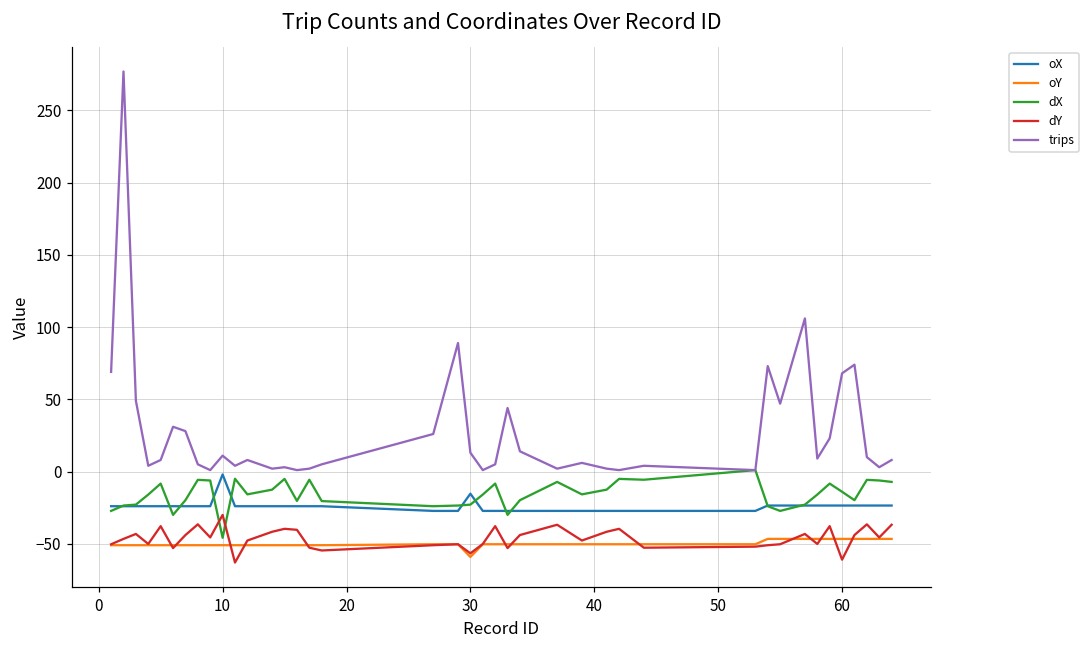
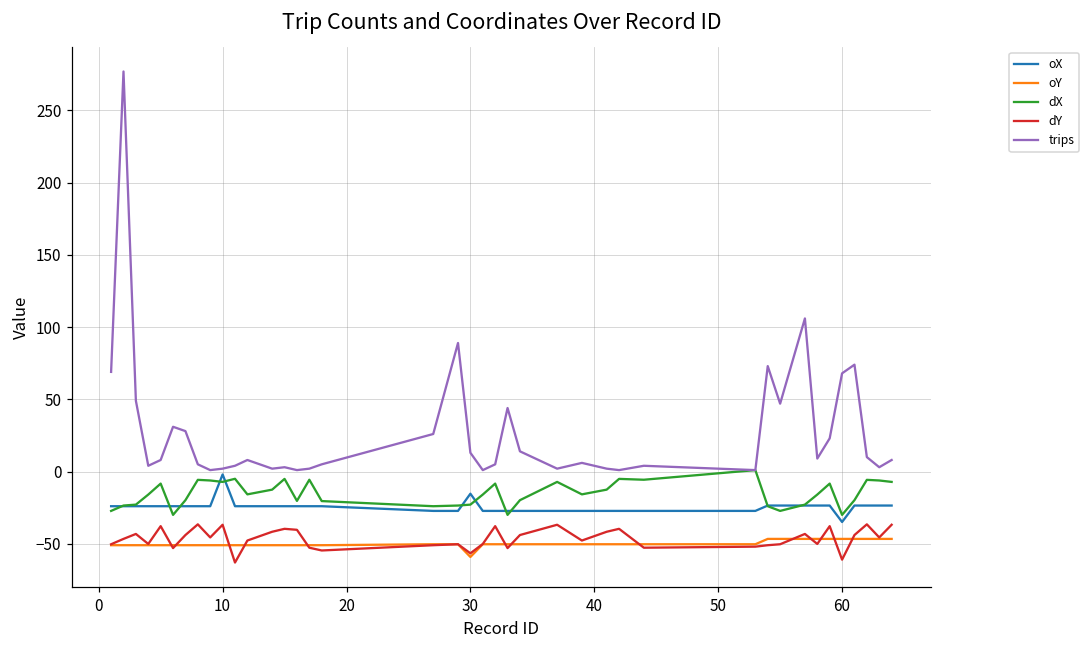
dX, 10: -46 -> -7
dY, 10: -30 -> -37
trips, 10: 11 -> 2
oX, 60: -24 -> -35
dX, 60: -14 -> -30
